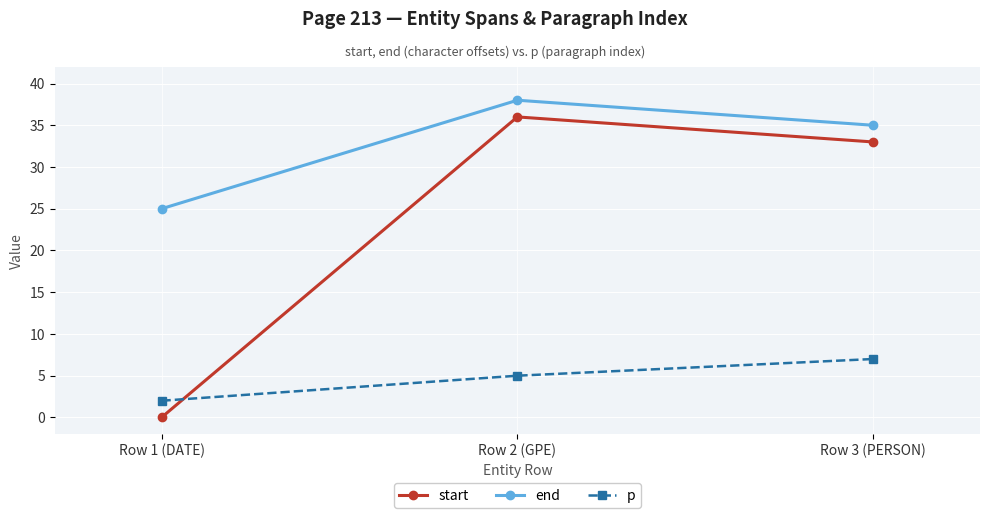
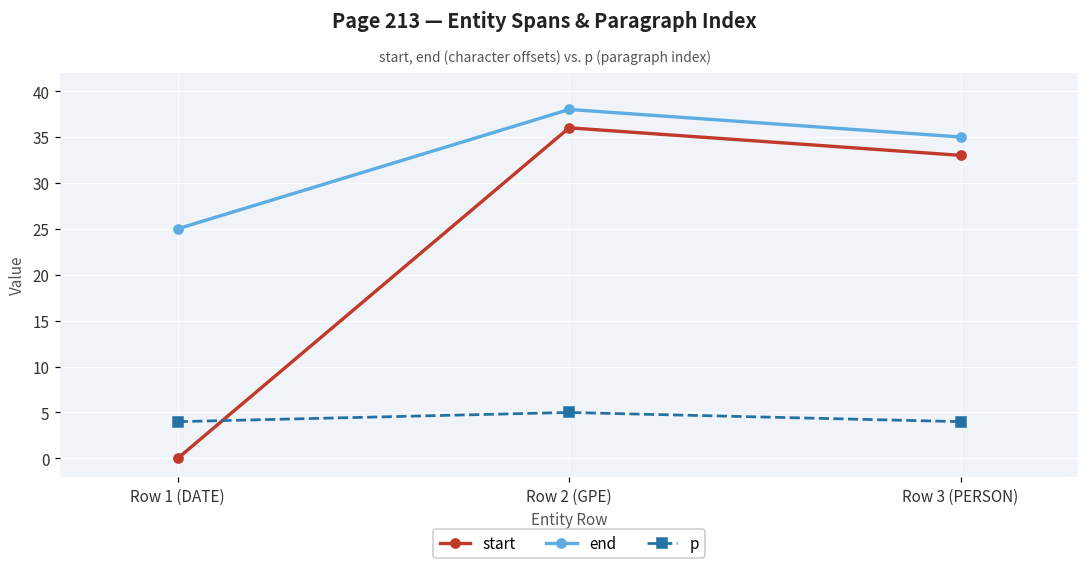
p, Row 1 (DATE): 2 -> 4
p, Row 3 (PERSON): 7 -> 4
